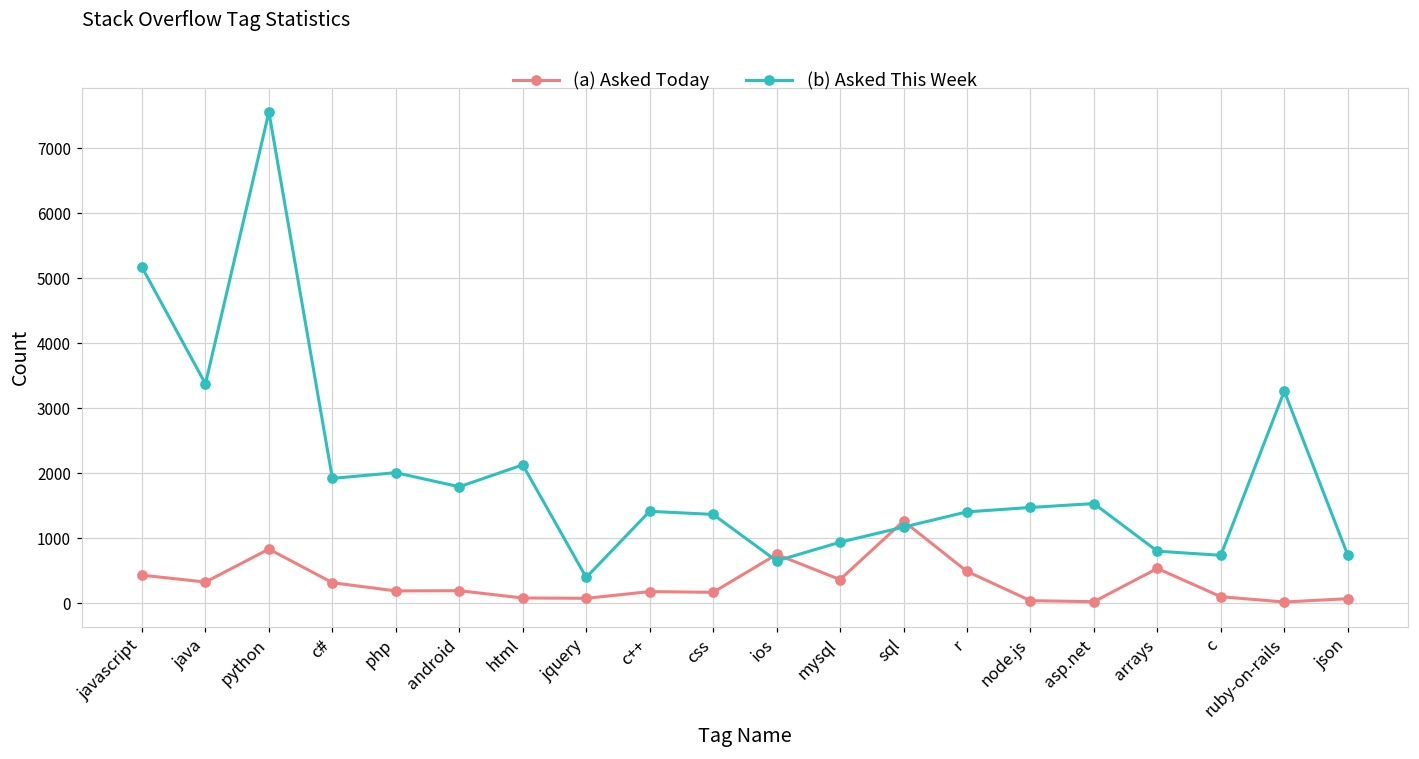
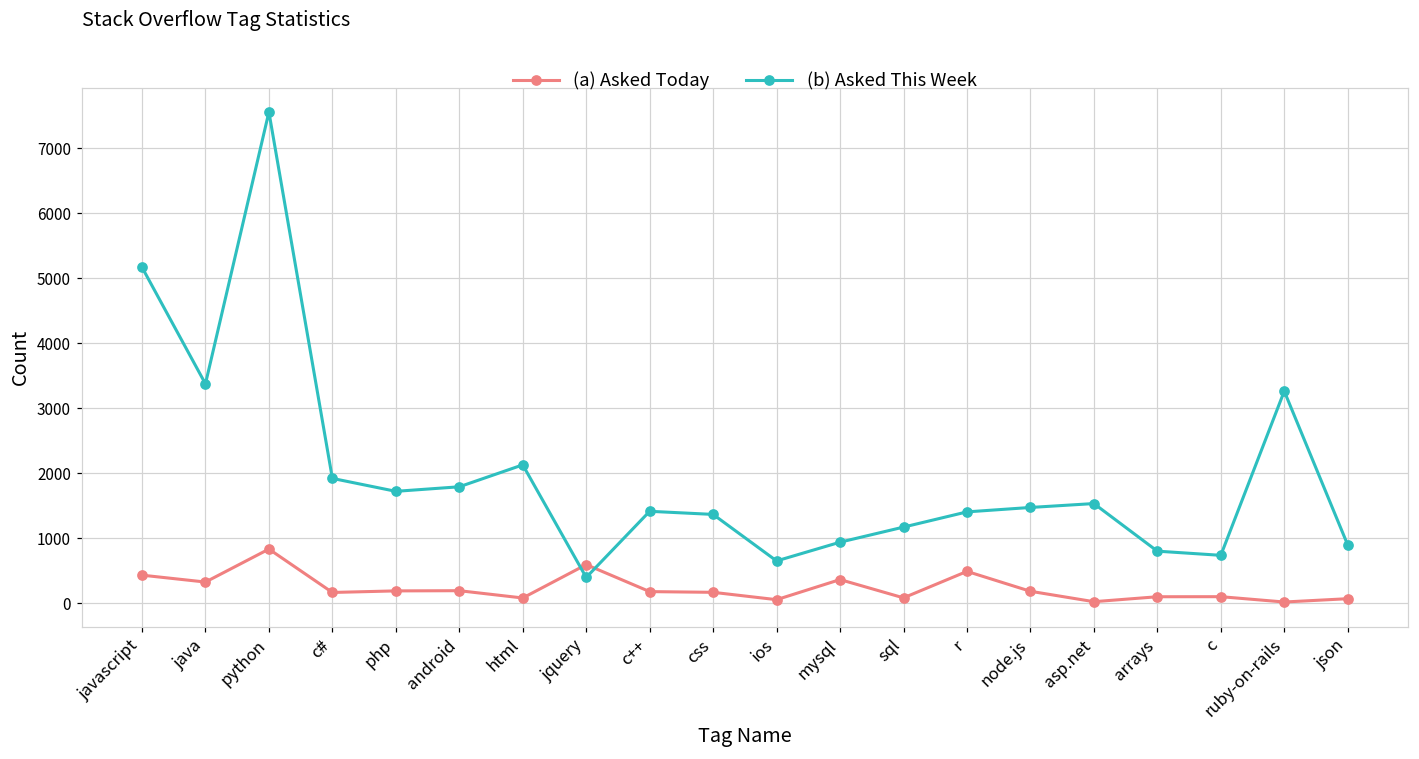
(a) Asked Today, c#: 300 -> 200
(b) Asked This Week, php: 2000 -> 1700
(a) Asked Today, jquery: 100 -> 600
(a) Asked Today, ios: 800 -> 100
(a) Asked Today, sql: 1300 -> 100
(a) Asked Today, node.js: 0 -> 200
(a) Asked Today, arrays: 500 -> 100
(b) Asked This Week, json: 700 -> 900
